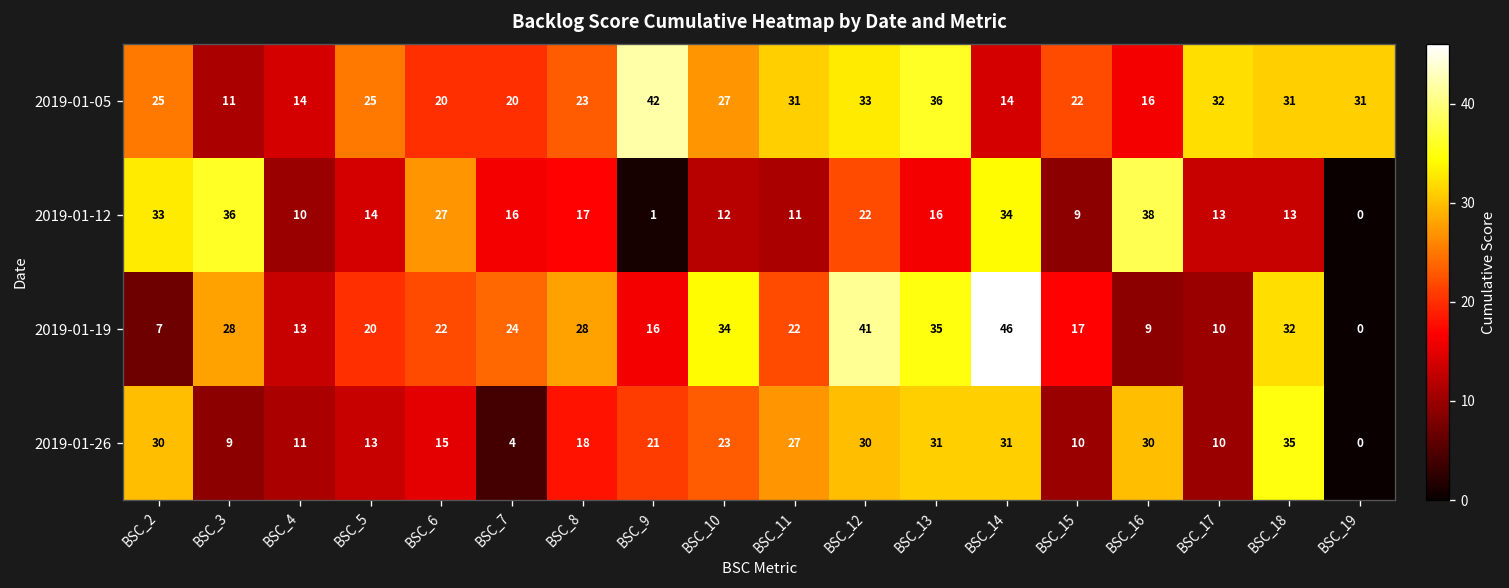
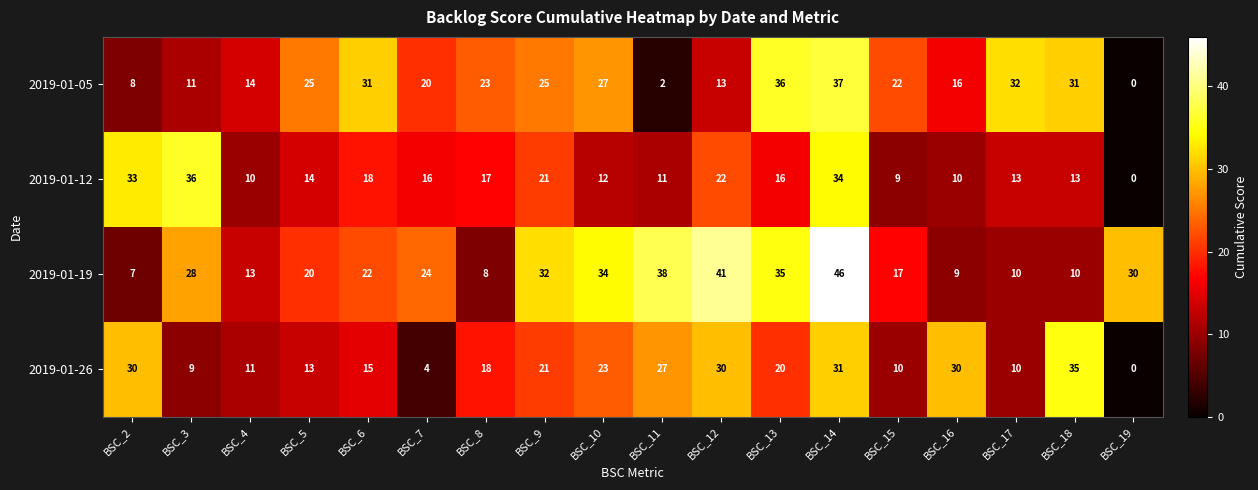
2019-01-05, BSC_2: 25 -> 8
2019-01-05, BSC_6: 20 -> 31
2019-01-05, BSC_9: 42 -> 25
2019-01-05, BSC_11: 31 -> 2
2019-01-05, BSC_12: 33 -> 13
2019-01-05, BSC_14: 14 -> 37
2019-01-05, BSC_19: 31 -> 0
2019-01-12, BSC_6: 27 -> 18
2019-01-12, BSC_9: 1 -> 21
2019-01-12, BSC_16: 38 -> 10
2019-01-19, BSC_8: 28 -> 8
2019-01-19, BSC_9: 16 -> 32
2019-01-19, BSC_11: 22 -> 38
2019-01-19, BSC_18: 32 -> 10
2019-01-19, BSC_19: 0 -> 30
2019-01-26, BSC_13: 31 -> 20
